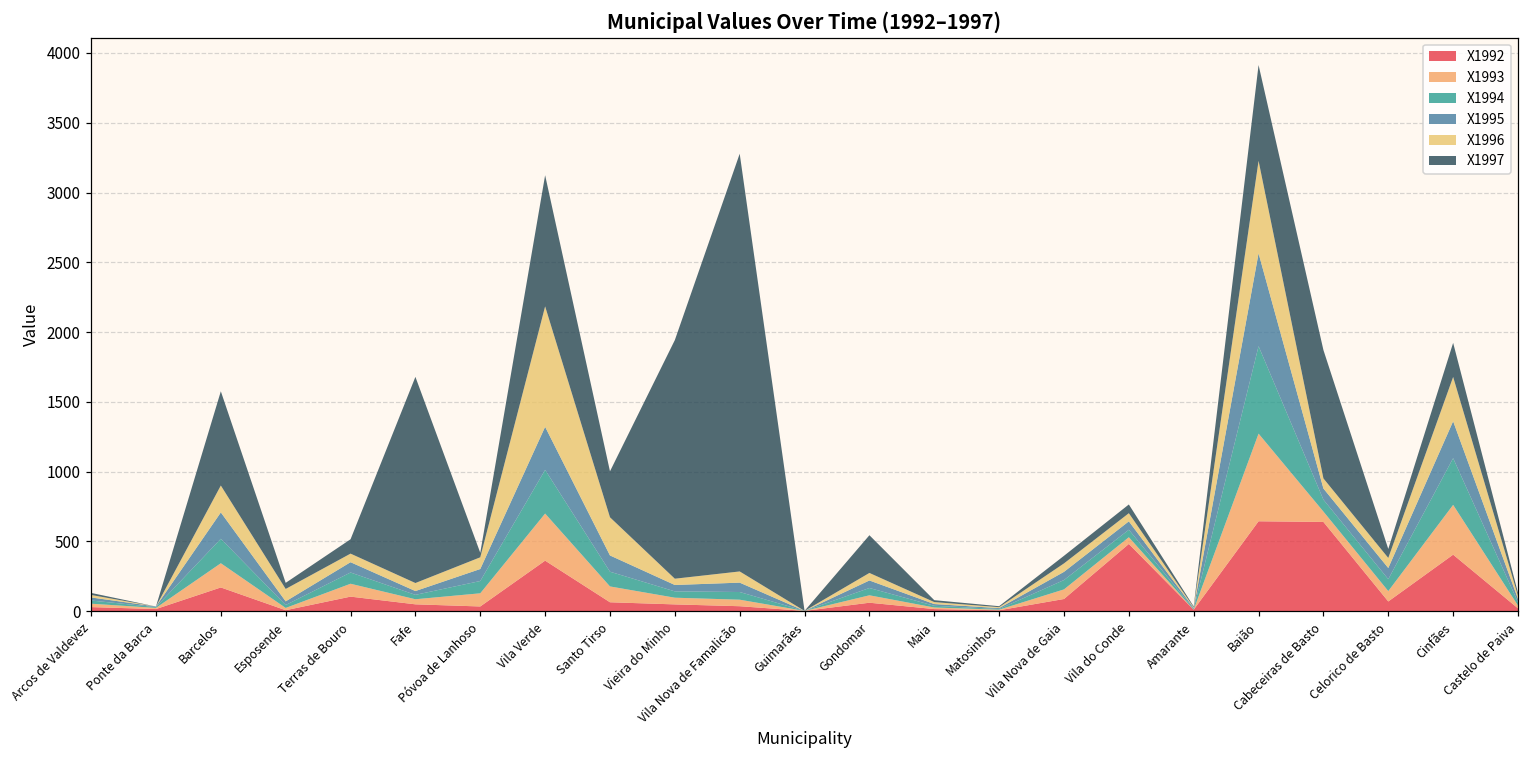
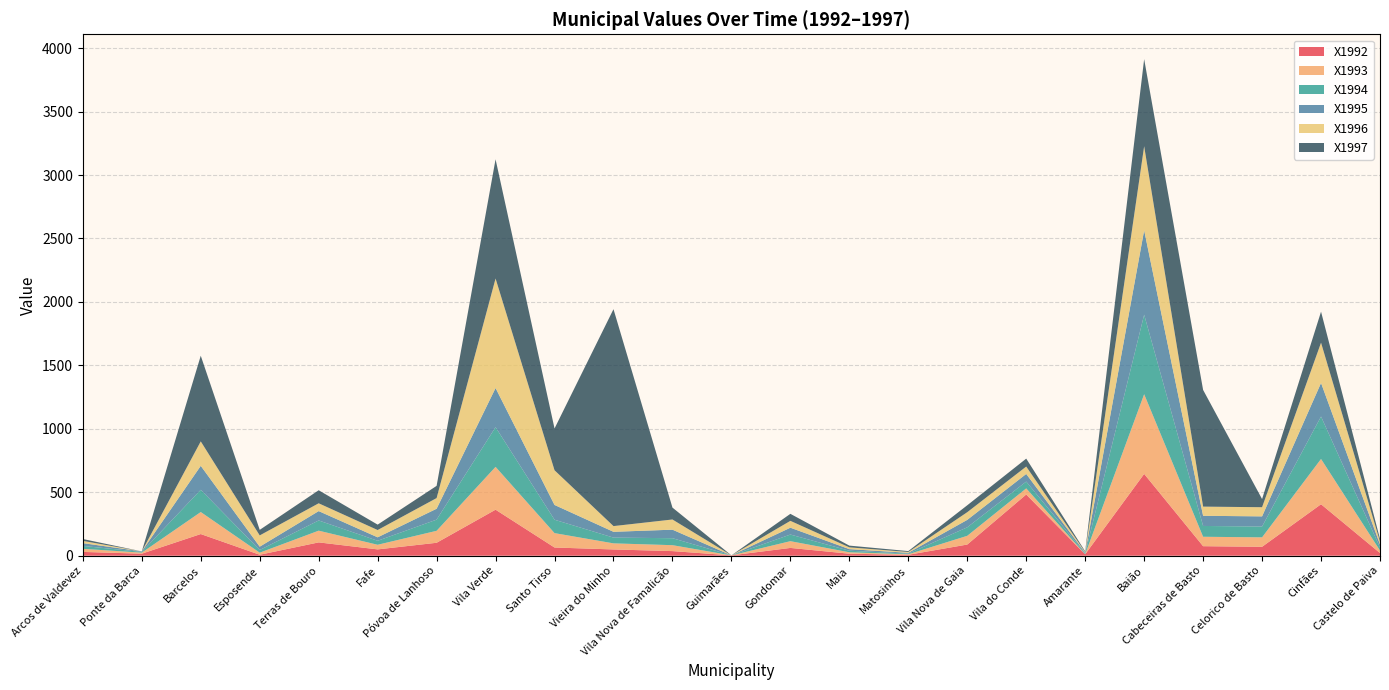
X1997, Fafe: 1480 -> 40
X1992, Póvoa de Lanhoso: 30 -> 100
X1997, Póvoa de Lanhoso: 30 -> 100
X1997, Vila Nova de Famalicão: 2990 -> 90
X1997, Gondomar: 270 -> 60
X1992, Cabeceiras de Basto: 640 -> 80
